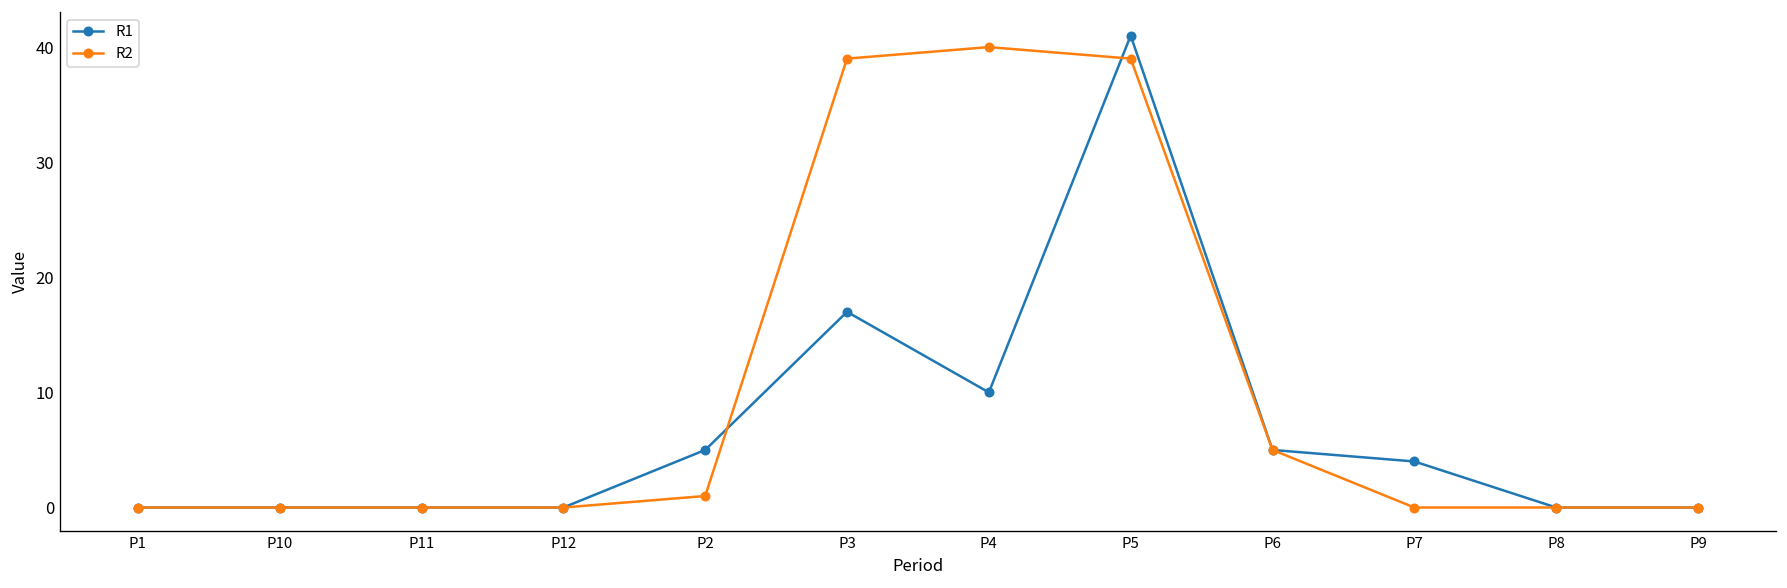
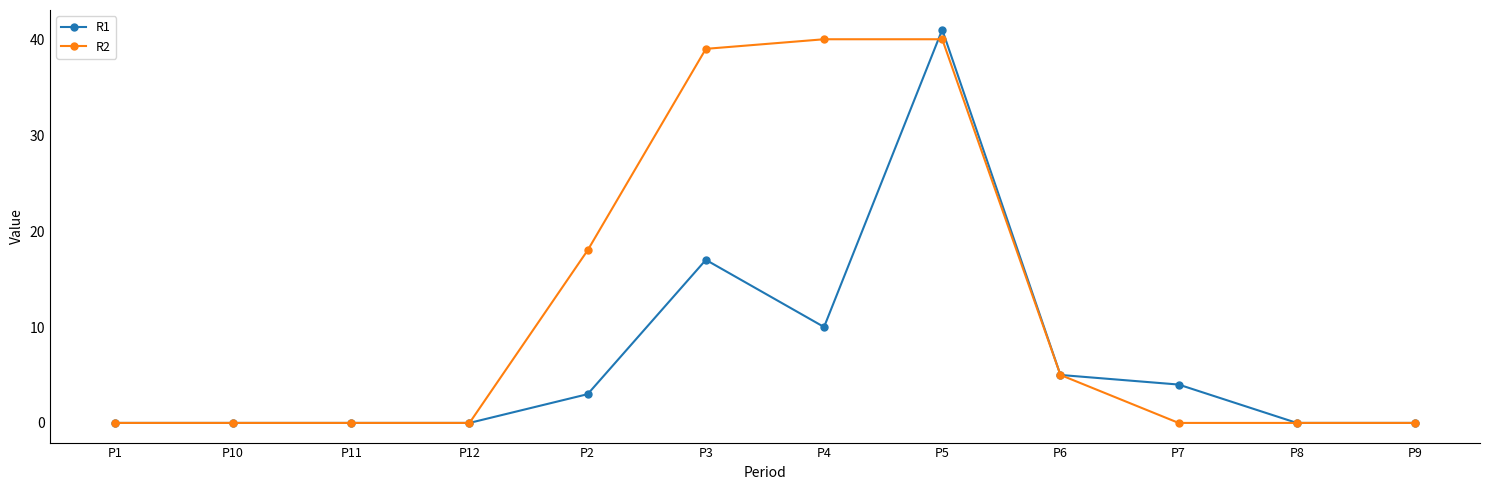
R1, P2: 5 -> 3
R2, P2: 1 -> 18
R2, P5: 39 -> 40
